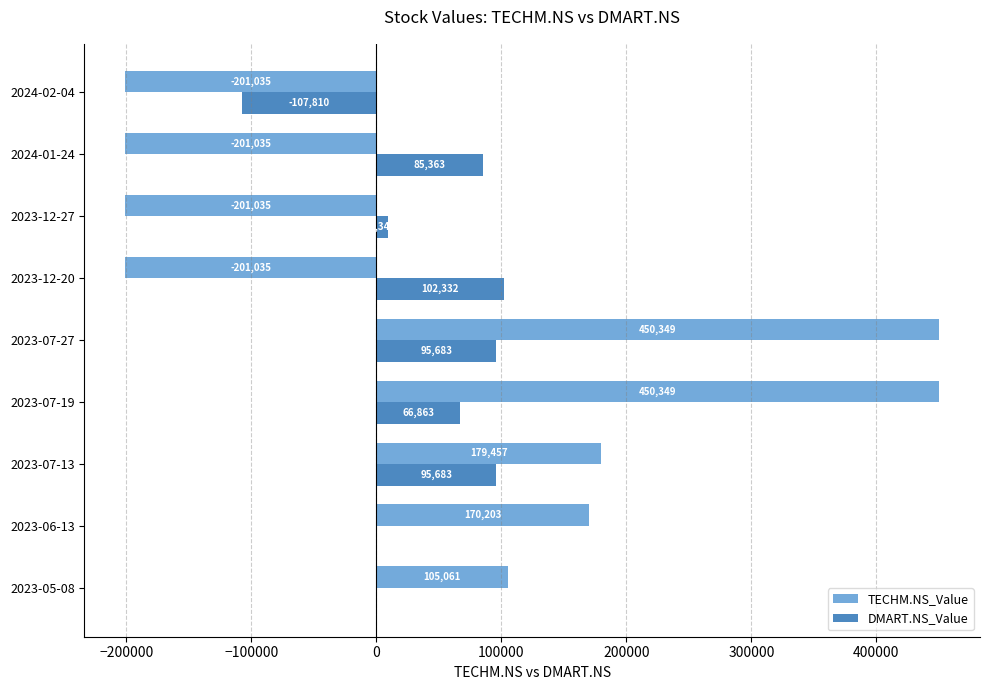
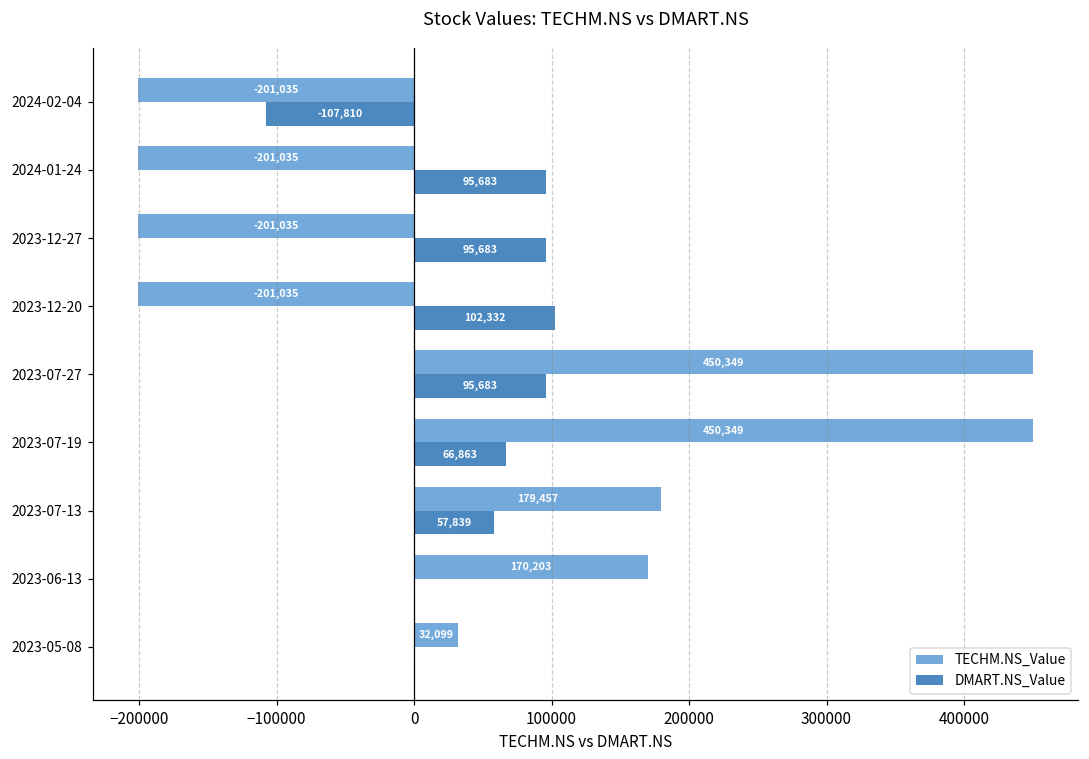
DMART.NS_Value, 2024-01-24: 85,363 -> 95,683
DMART.NS_Value, 2023-12-27: 9000 -> 96000
DMART.NS_Value, 2023-07-13: 95,683 -> 57,839
TECHM.NS_Value, 2023-05-08: 105,061 -> 32,099
